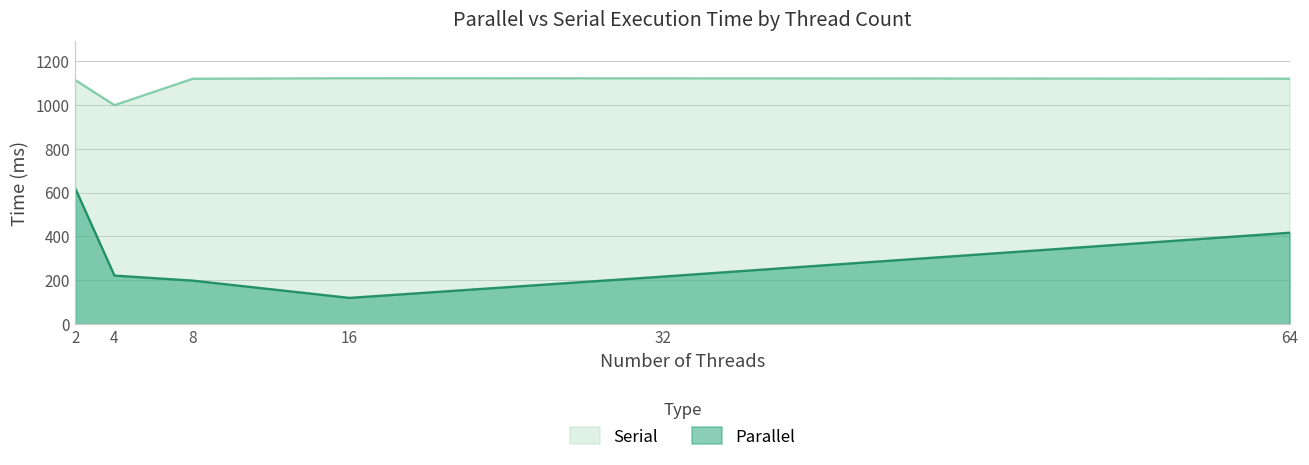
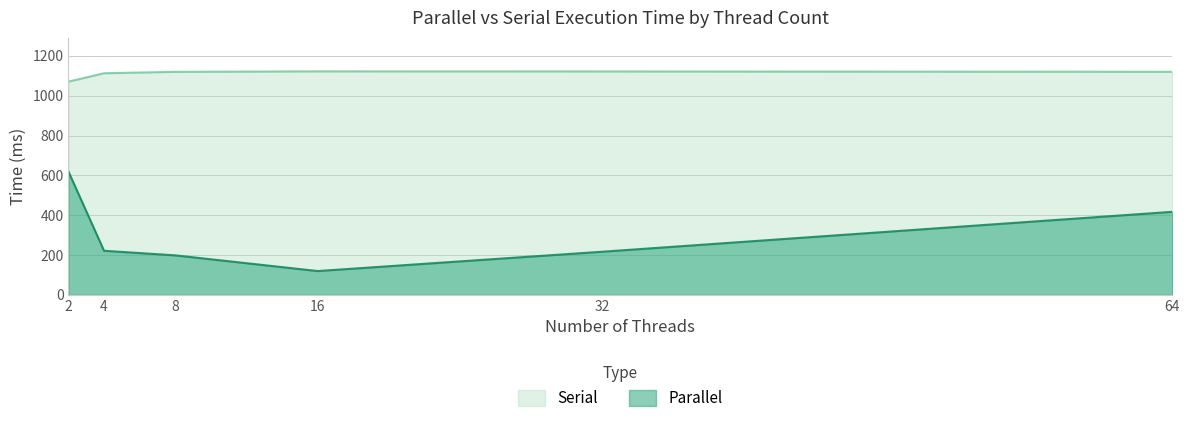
Serial, 2: 1110 -> 1070
Serial, 4: 1000 -> 1110
